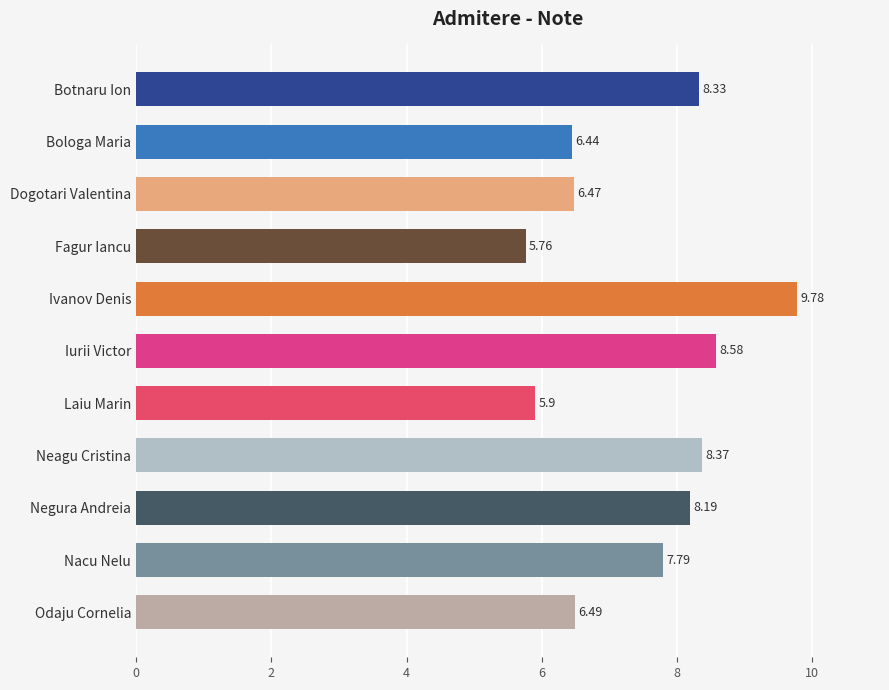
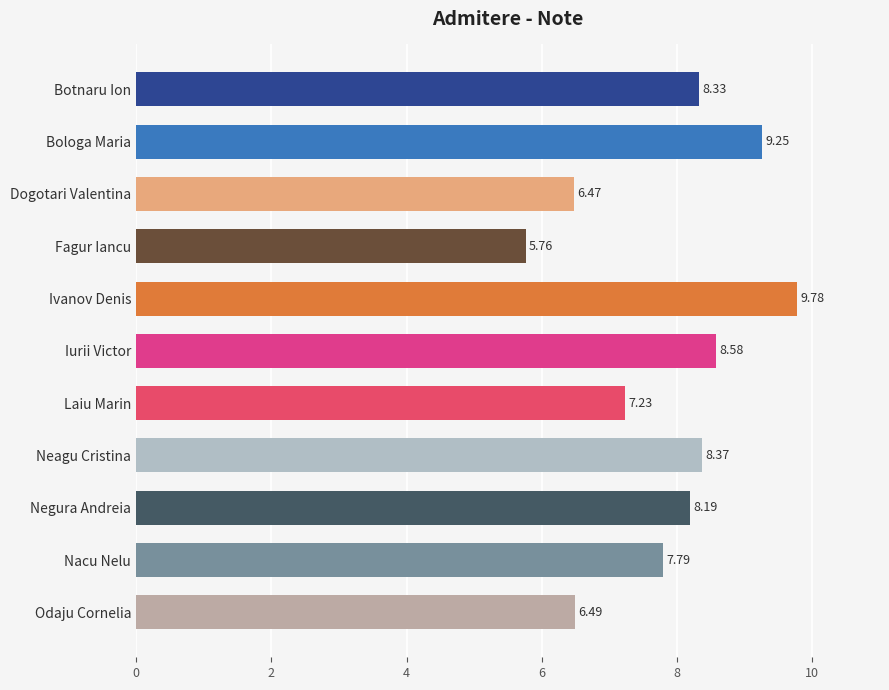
Bologa Maria: 6.44 -> 9.25
Laiu Marin: 5.9 -> 7.23
